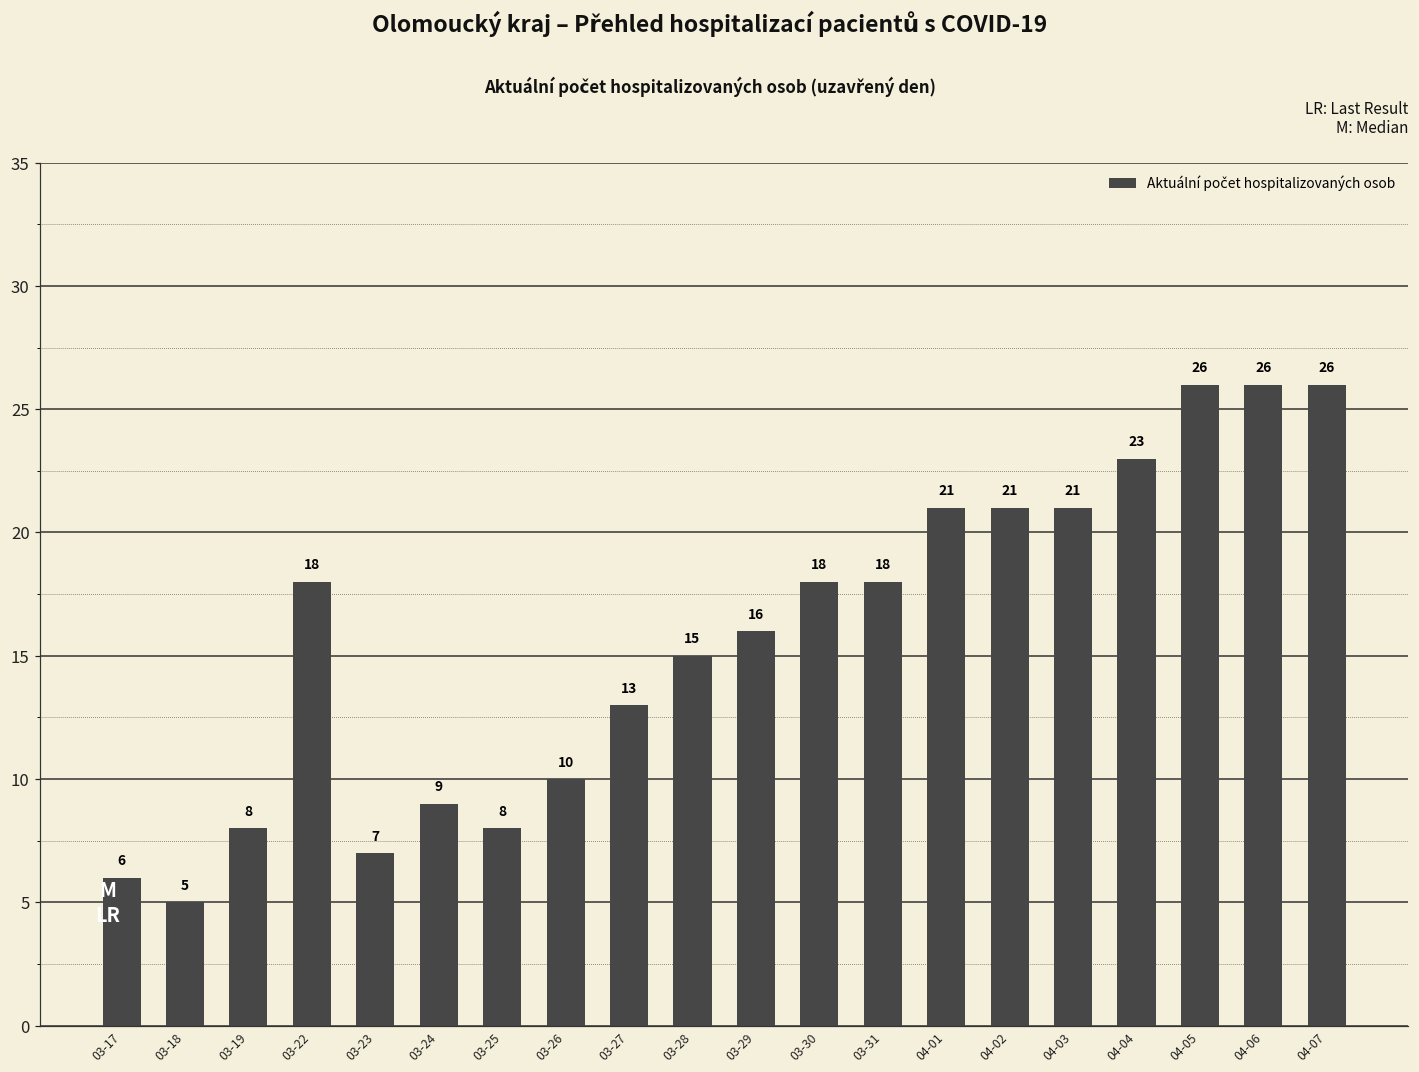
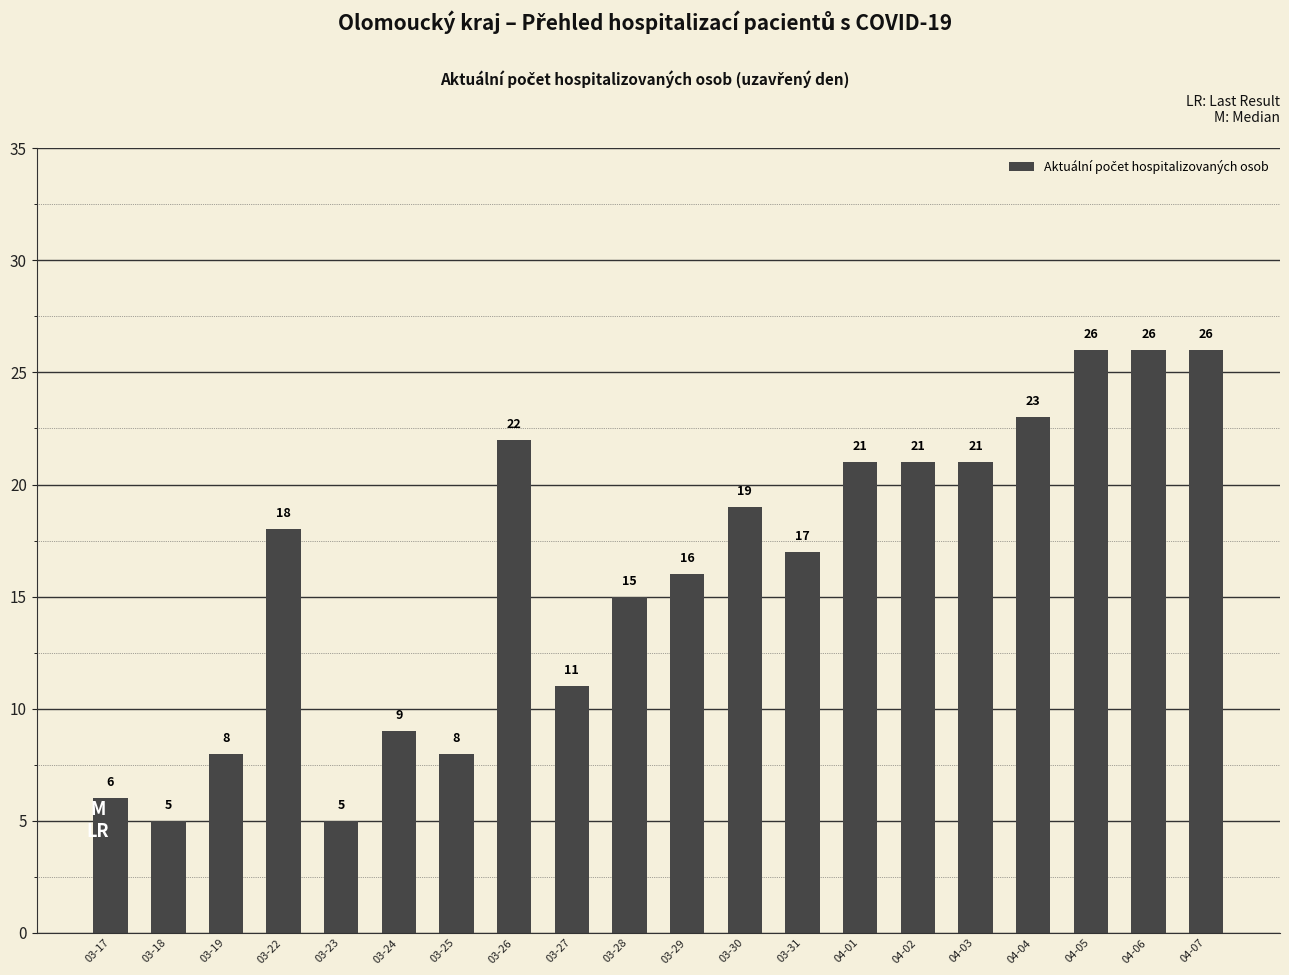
03-23: 7 -> 5
03-26: 10 -> 22
03-27: 13 -> 11
03-30: 18 -> 19
03-31: 18 -> 17
